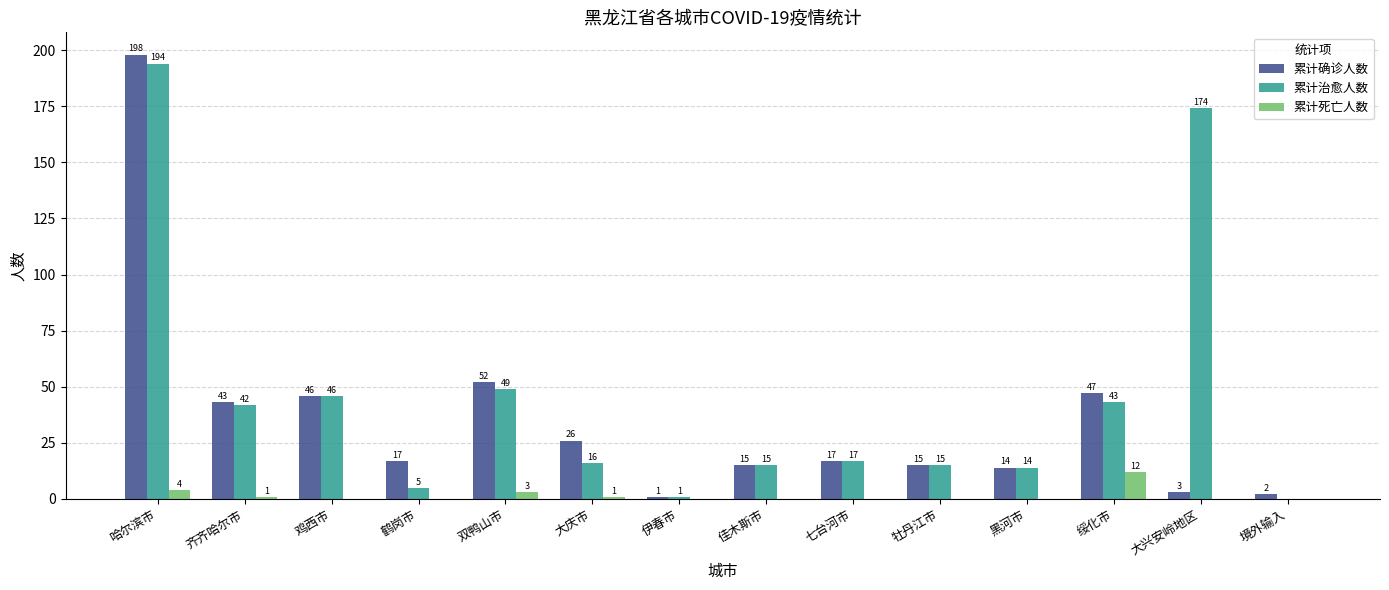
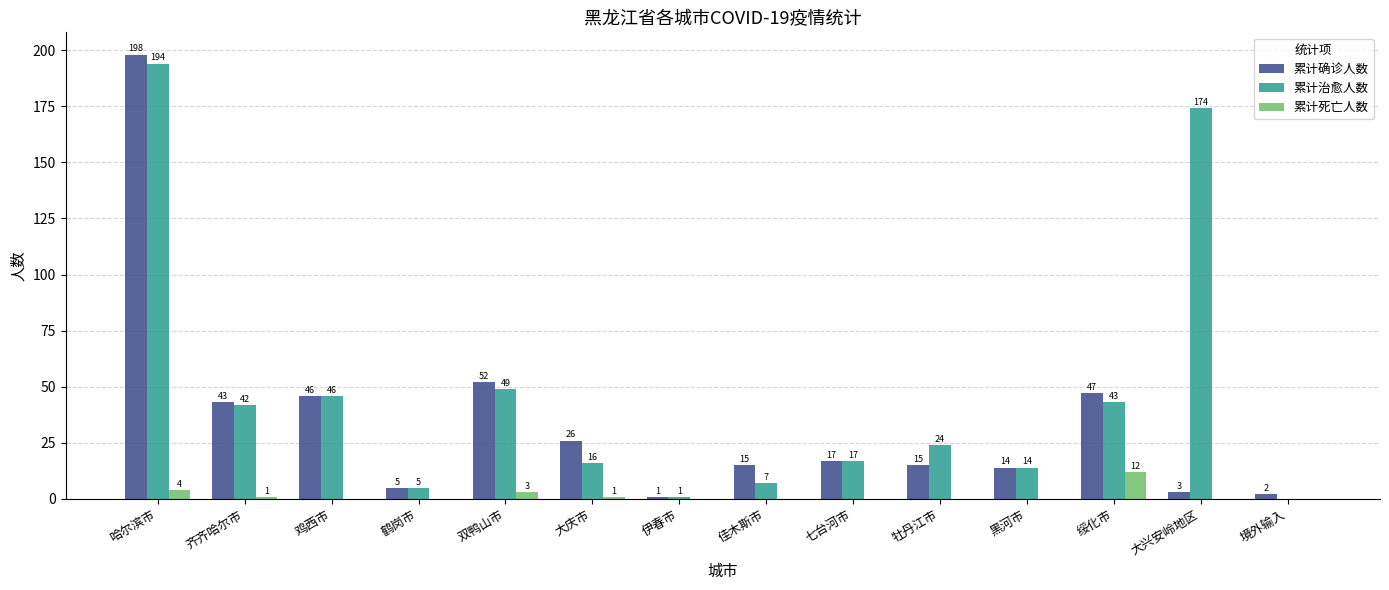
累计确诊人数, 鹤岗市: 17 -> 5
累计治愈人数, 佳木斯市: 15 -> 7
累计治愈人数, 牡丹江市: 15 -> 24
